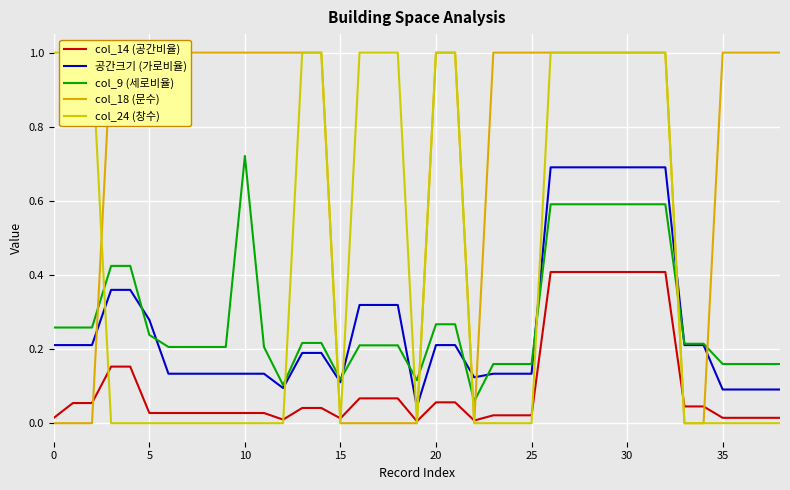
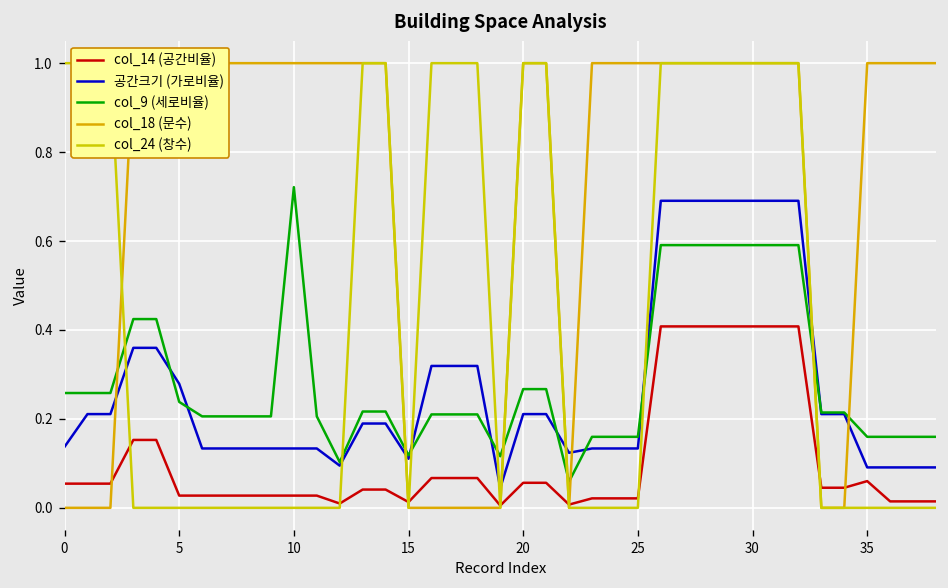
col_14 (공간비율), 0: 0.01 -> 0.05
공간크기 (가로비율), 0: 0.21 -> 0.14
col_14 (공간비율), 35: 0.01 -> 0.06
